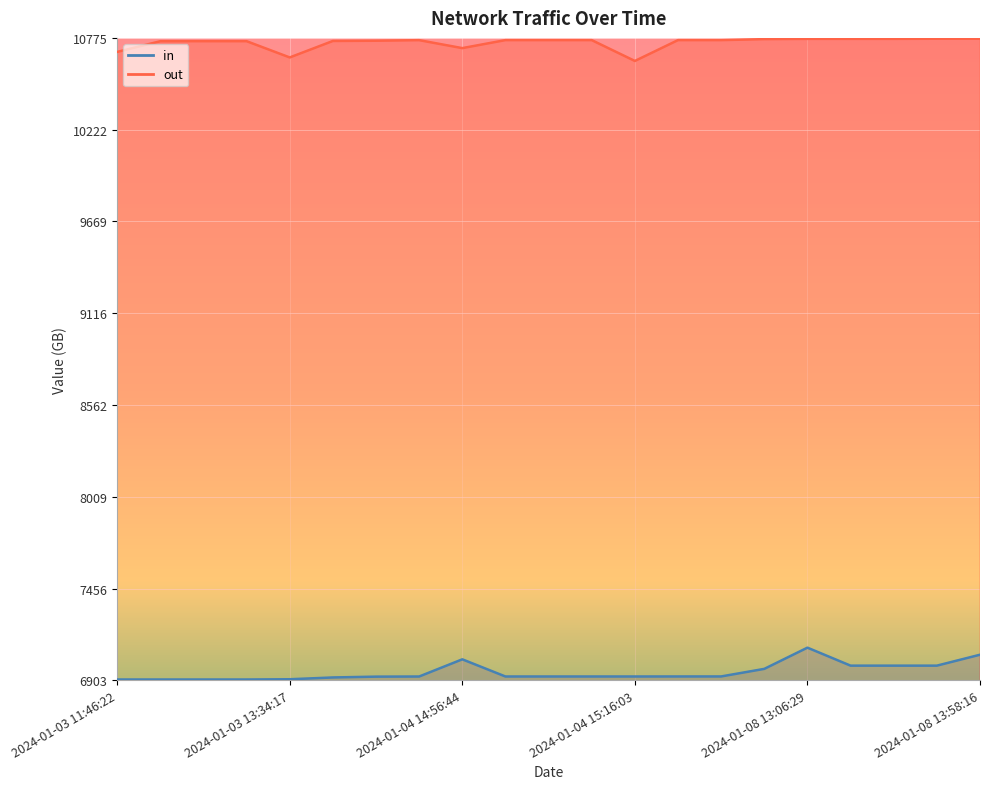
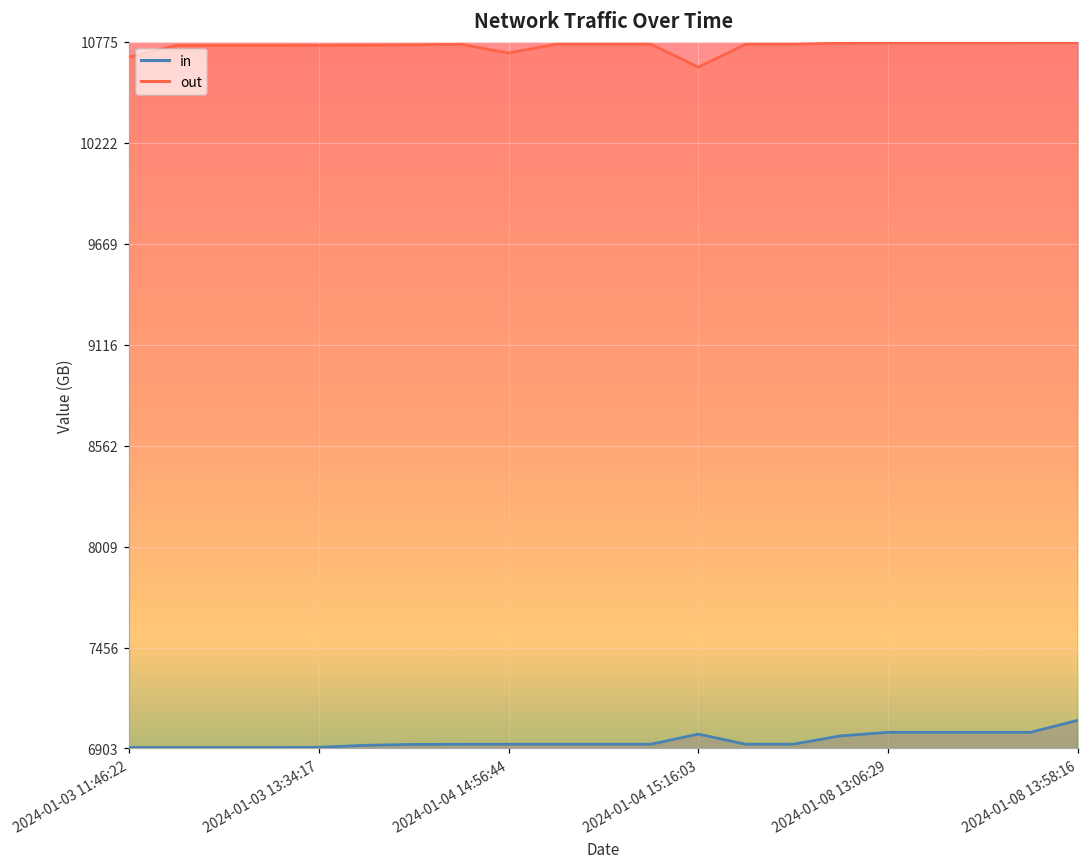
out, 2024-01-03 13:34:17: 10660 -> 10760
in, 2024-01-04 14:56:44: 7030 -> 6930
in, 2024-01-04 15:16:03: 6930 -> 6980
in, 2024-01-08 13:06:29: 7100 -> 6990
